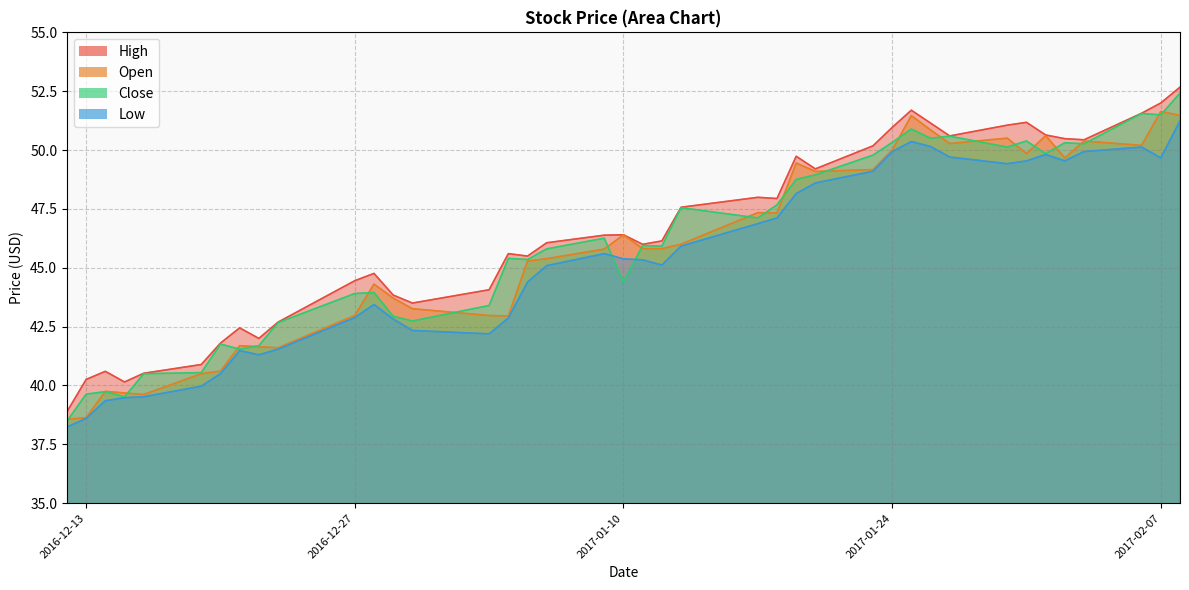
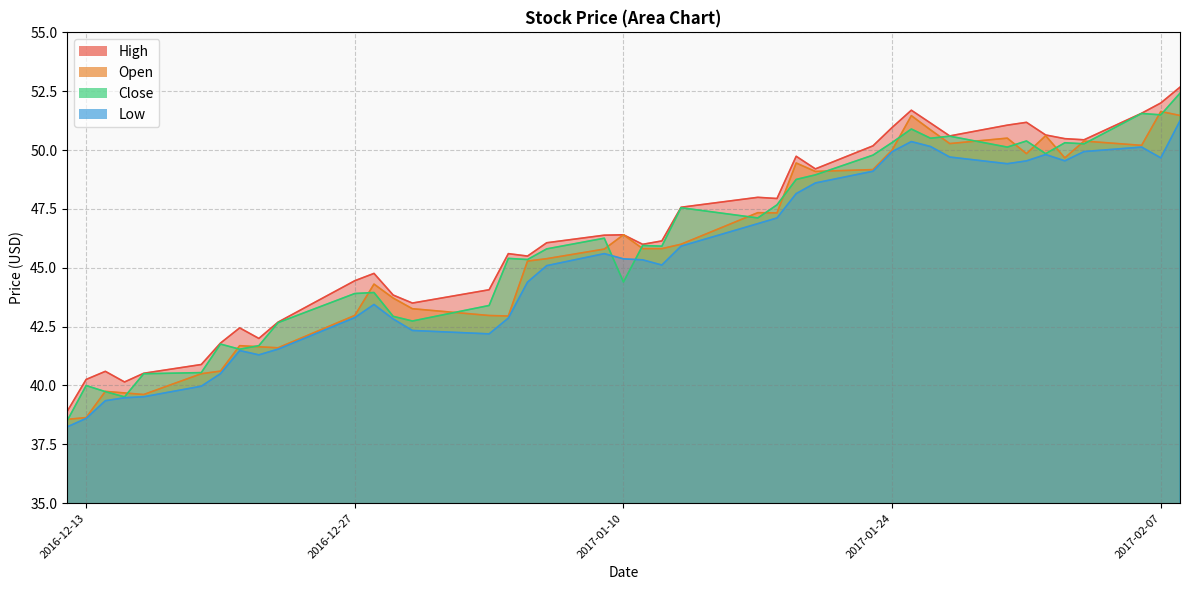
Close, 2016-12-13: 39.6 -> 40.0
